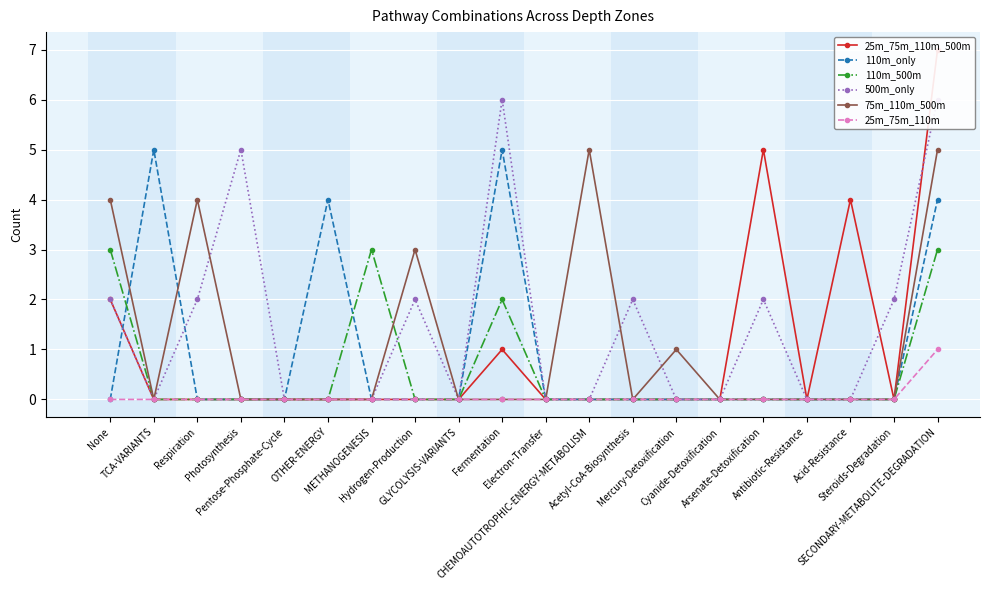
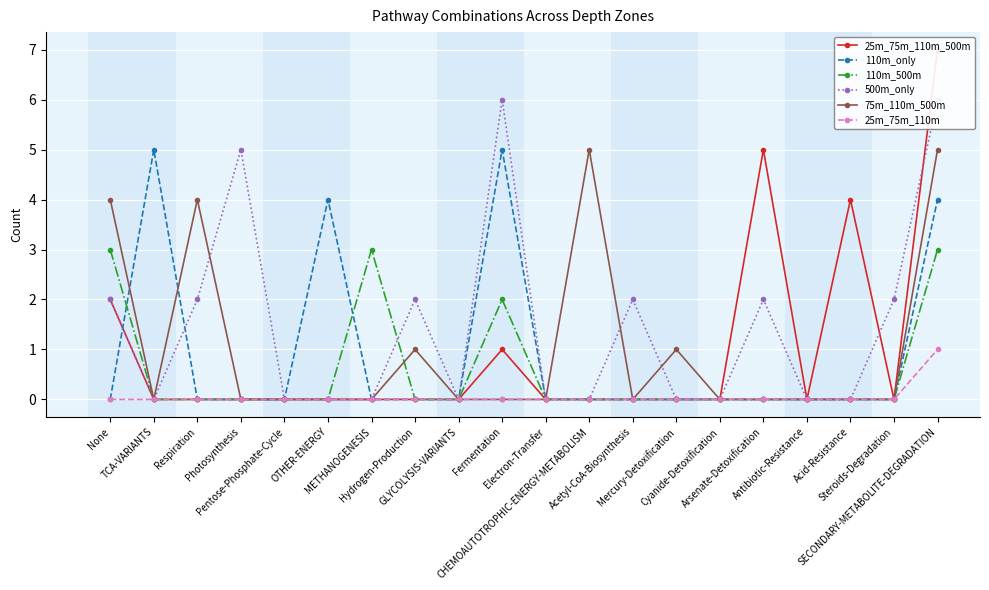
75m_110m_500m, Hydrogen-Production: 3 -> 1
